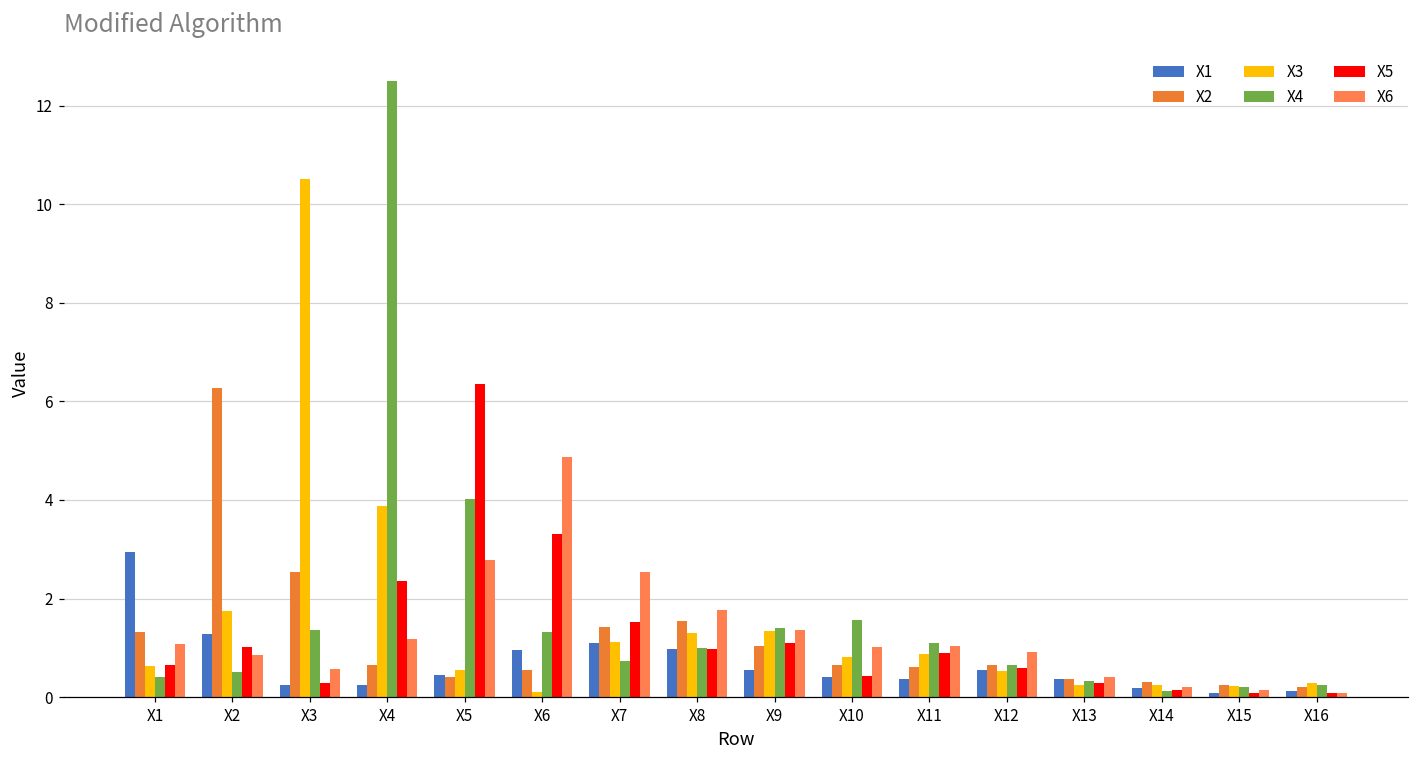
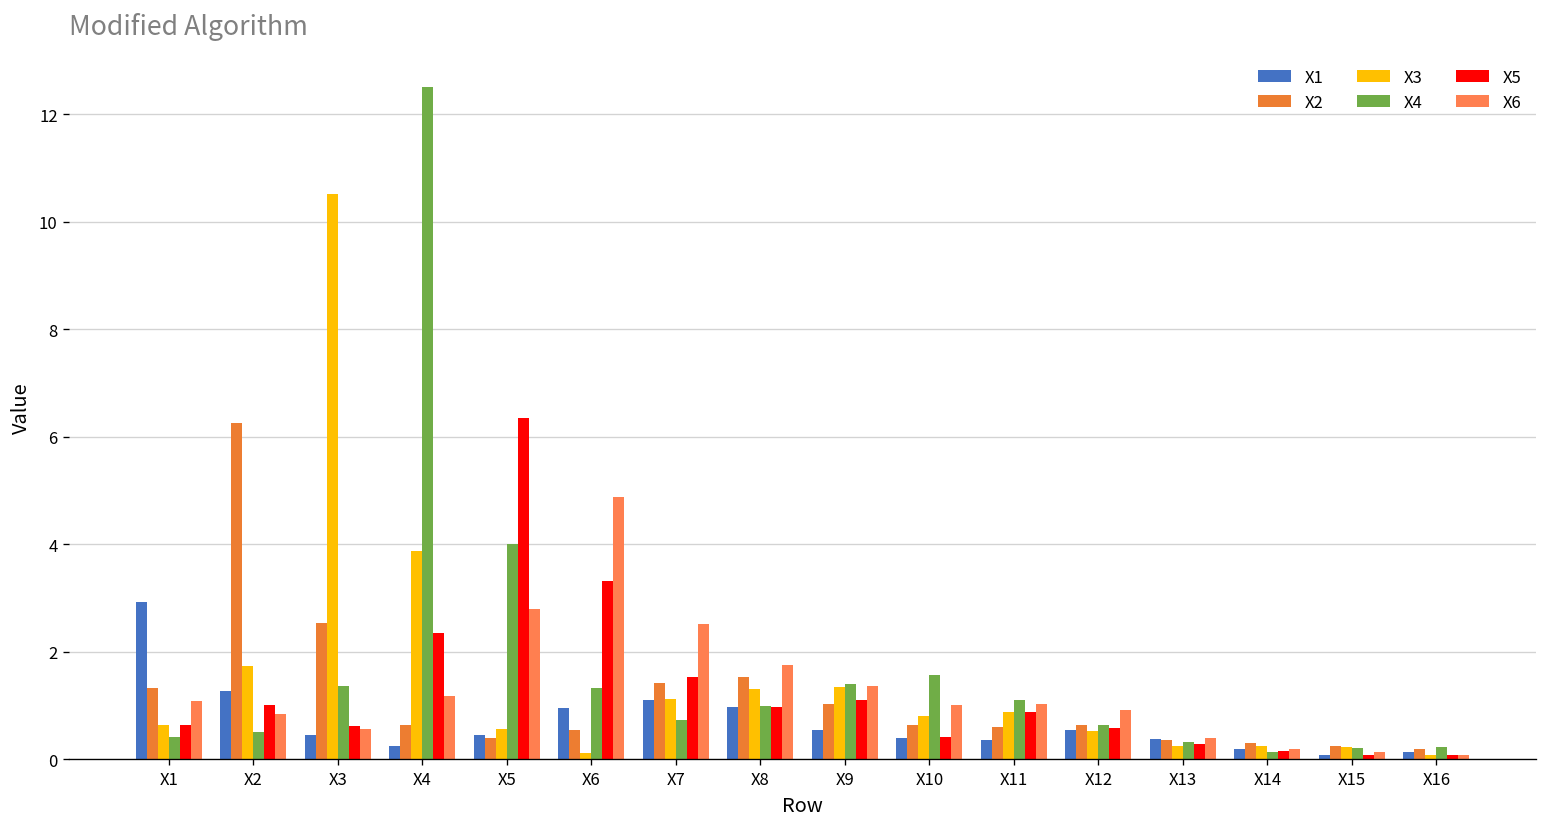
X1, X3: 0.2 -> 0.5
X5, X3: 0.3 -> 0.6
X3, X16: 0.3 -> 0.1
